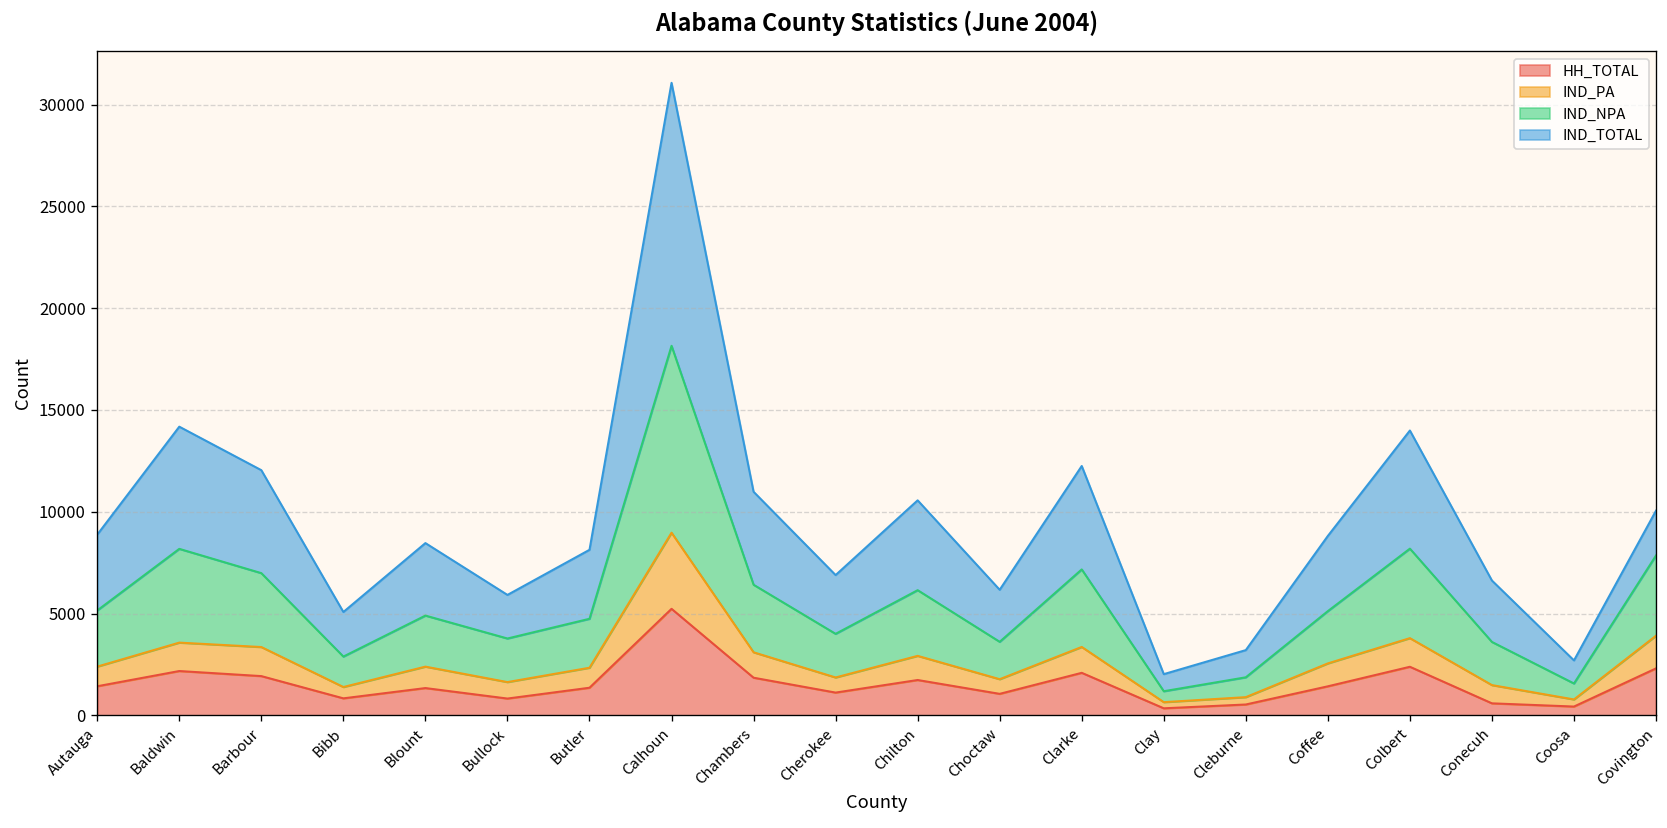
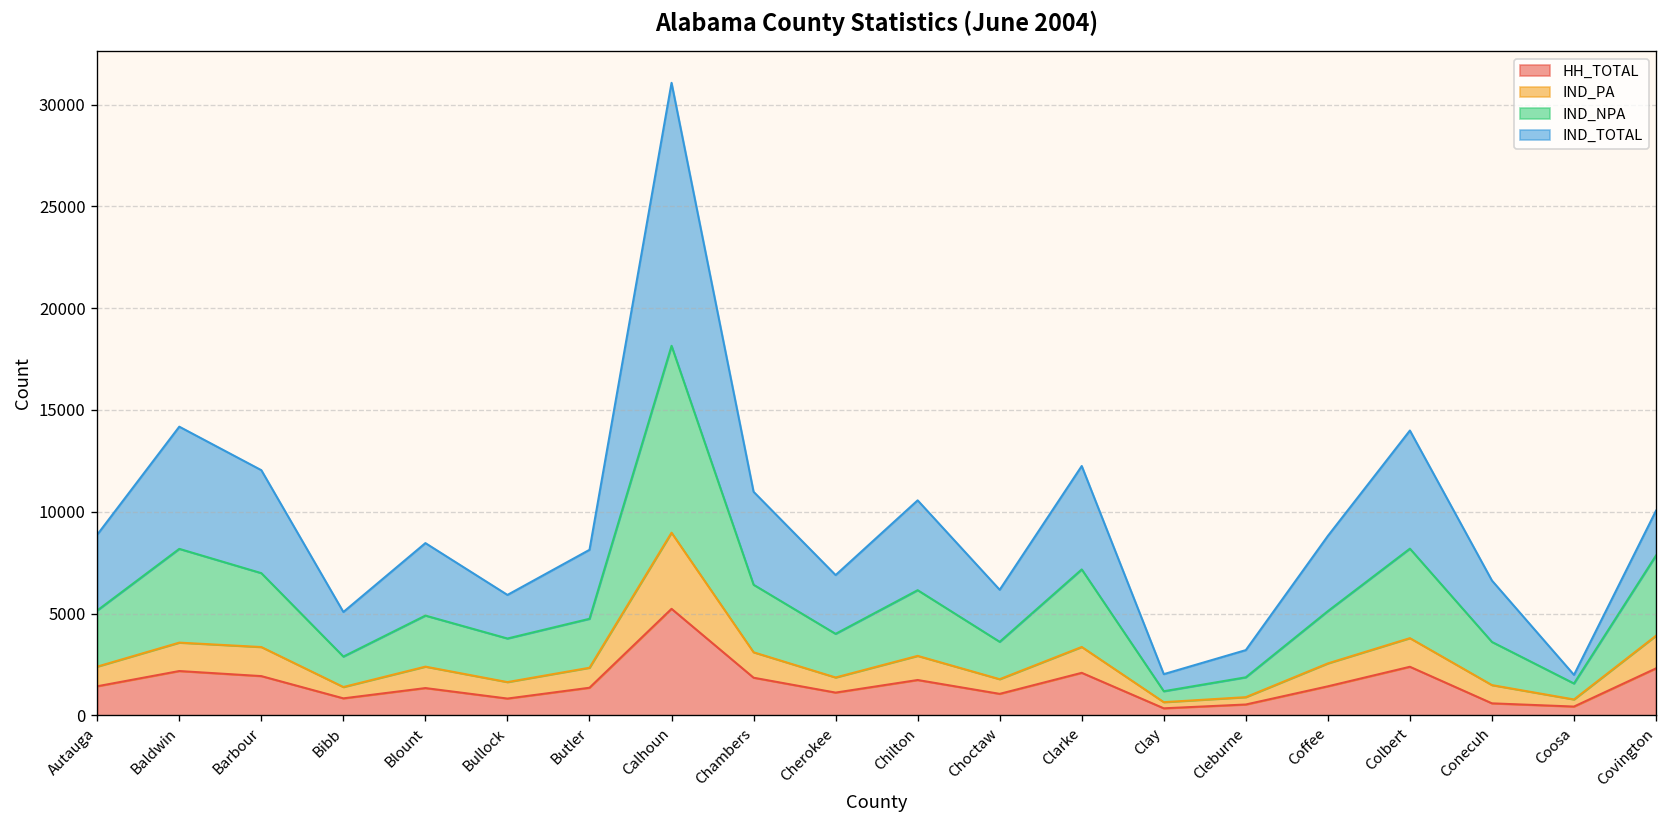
IND_TOTAL, Coosa: 1100 -> 400
